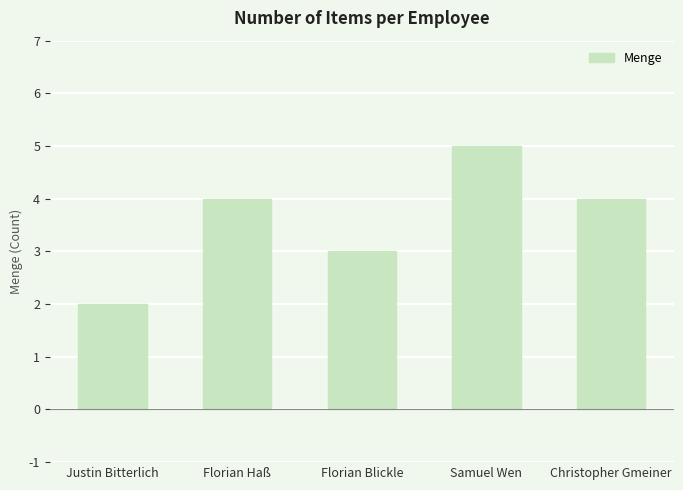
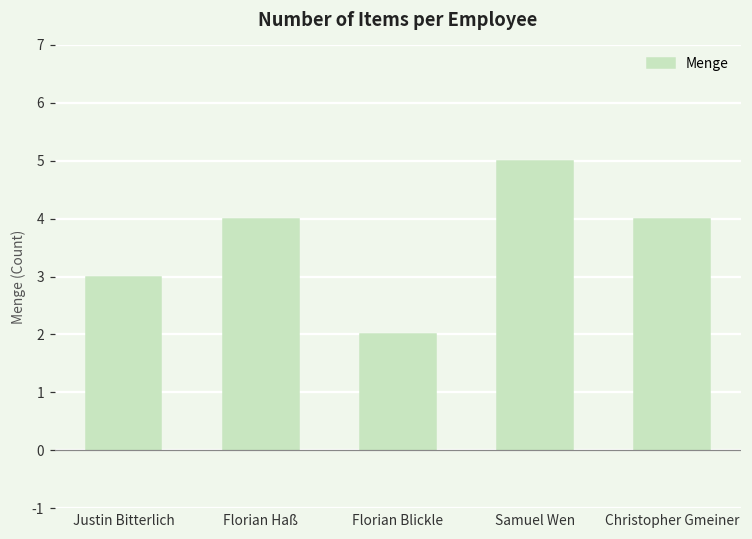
Justin Bitterlich: 2 -> 3
Florian Blickle: 3 -> 2
